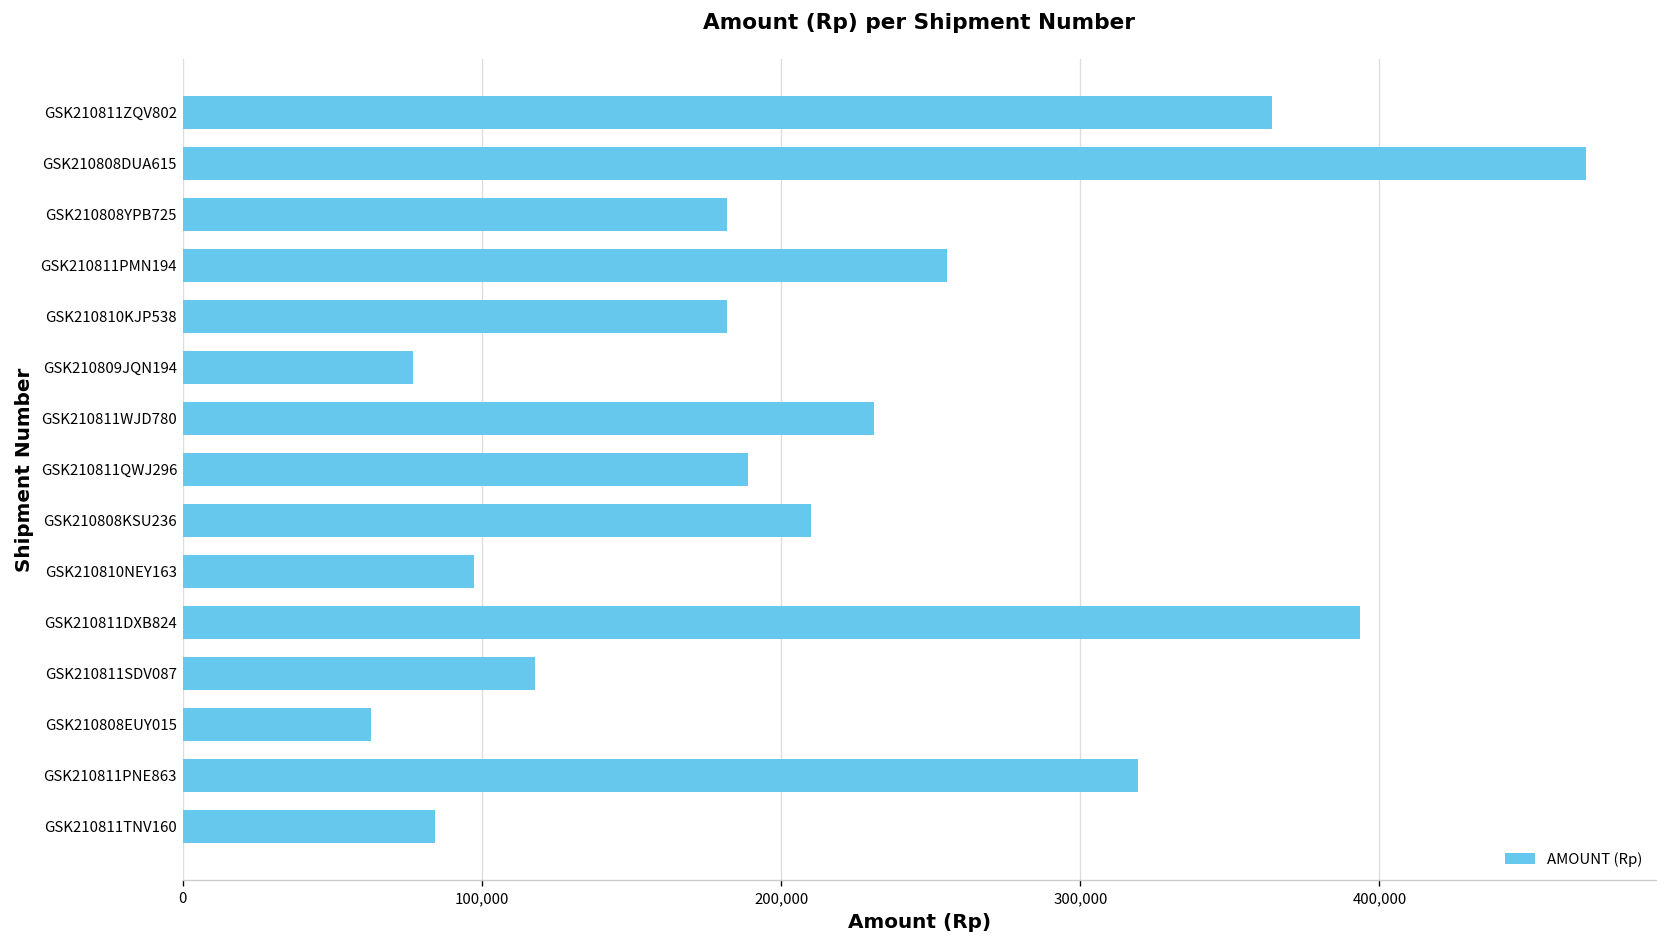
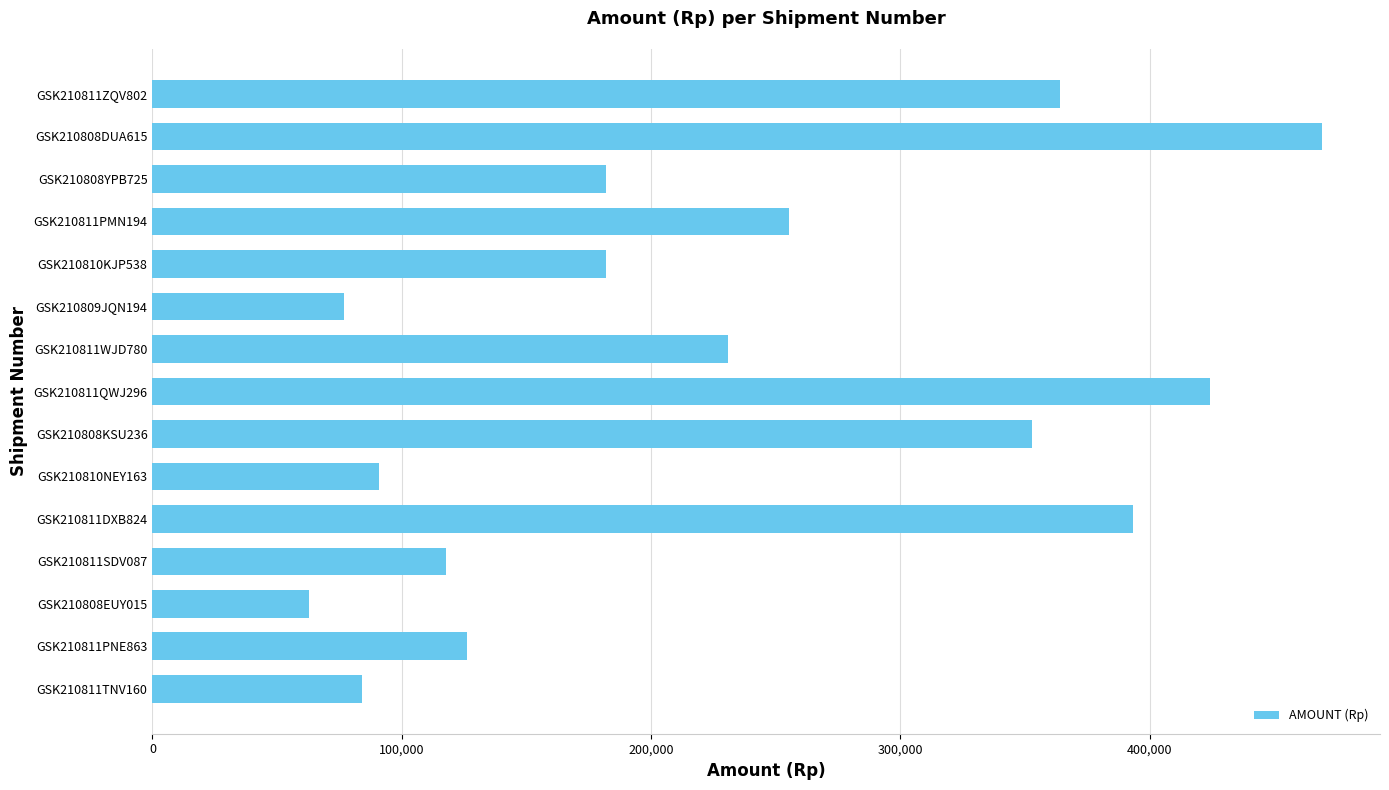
GSK210811QWJ296: 189,000 -> 424,000
GSK210808KSU236: 210,000 -> 353,000
GSK210810NEY163: 97,000 -> 91,000
GSK210811PNE863: 319,000 -> 126,000
